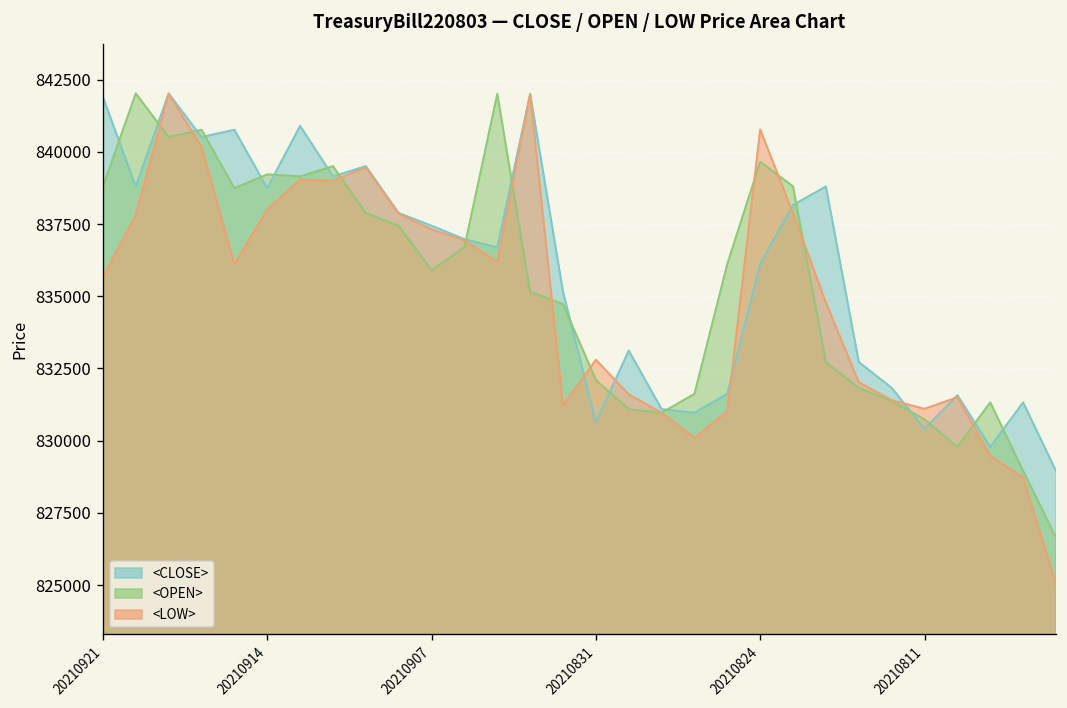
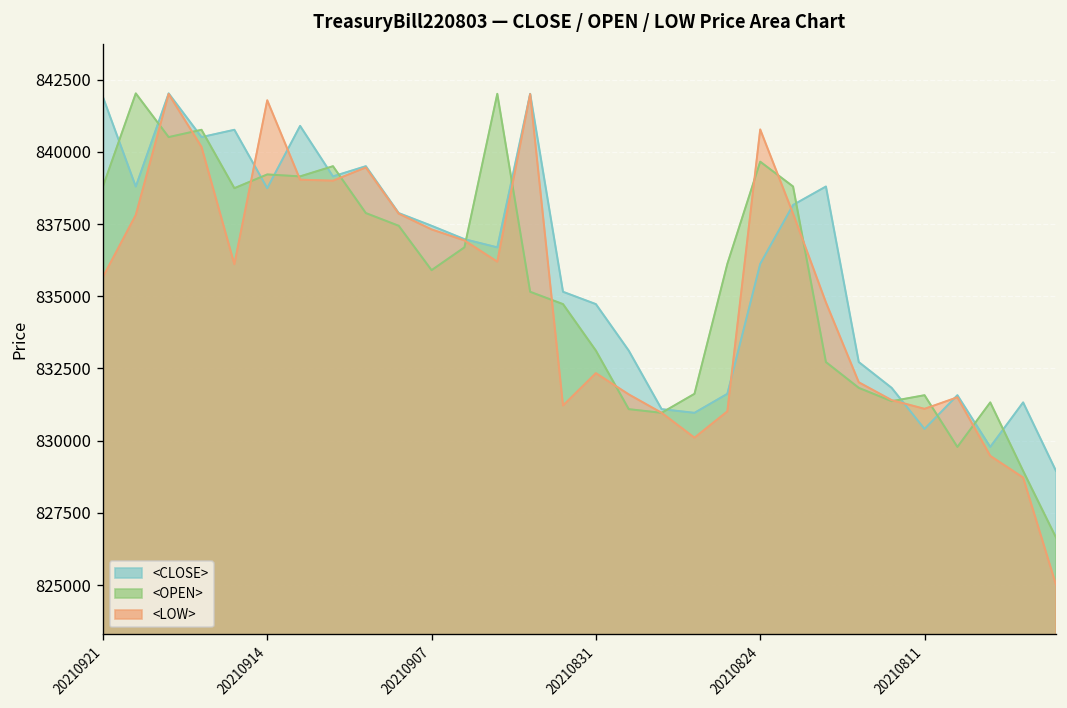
<LOW>, 20210914: 838000 -> 841800
<CLOSE>, 20210831: 830600 -> 834700
<OPEN>, 20210831: 832100 -> 833100
<LOW>, 20210831: 832800 -> 832300
<OPEN>, 20210811: 830700 -> 831600
